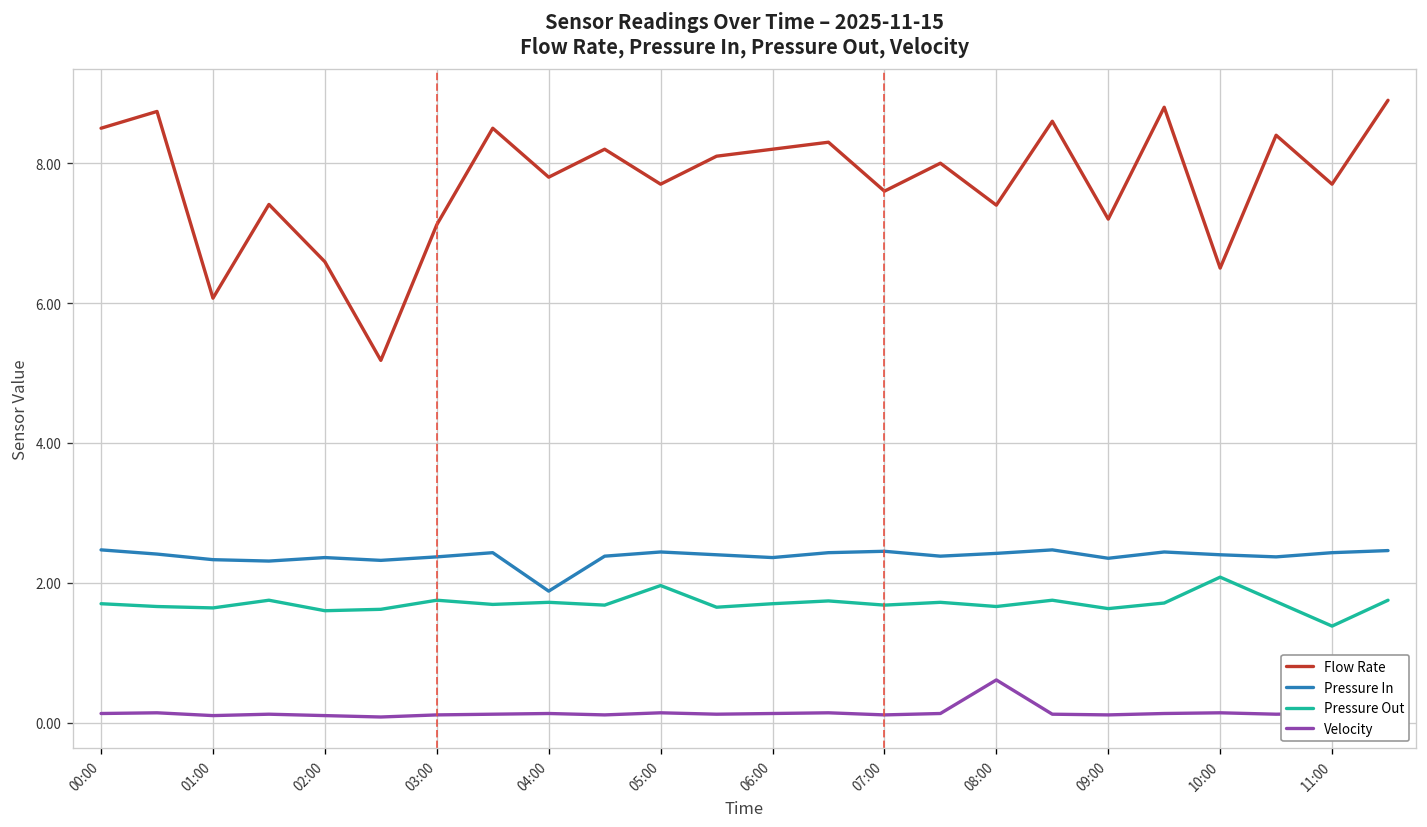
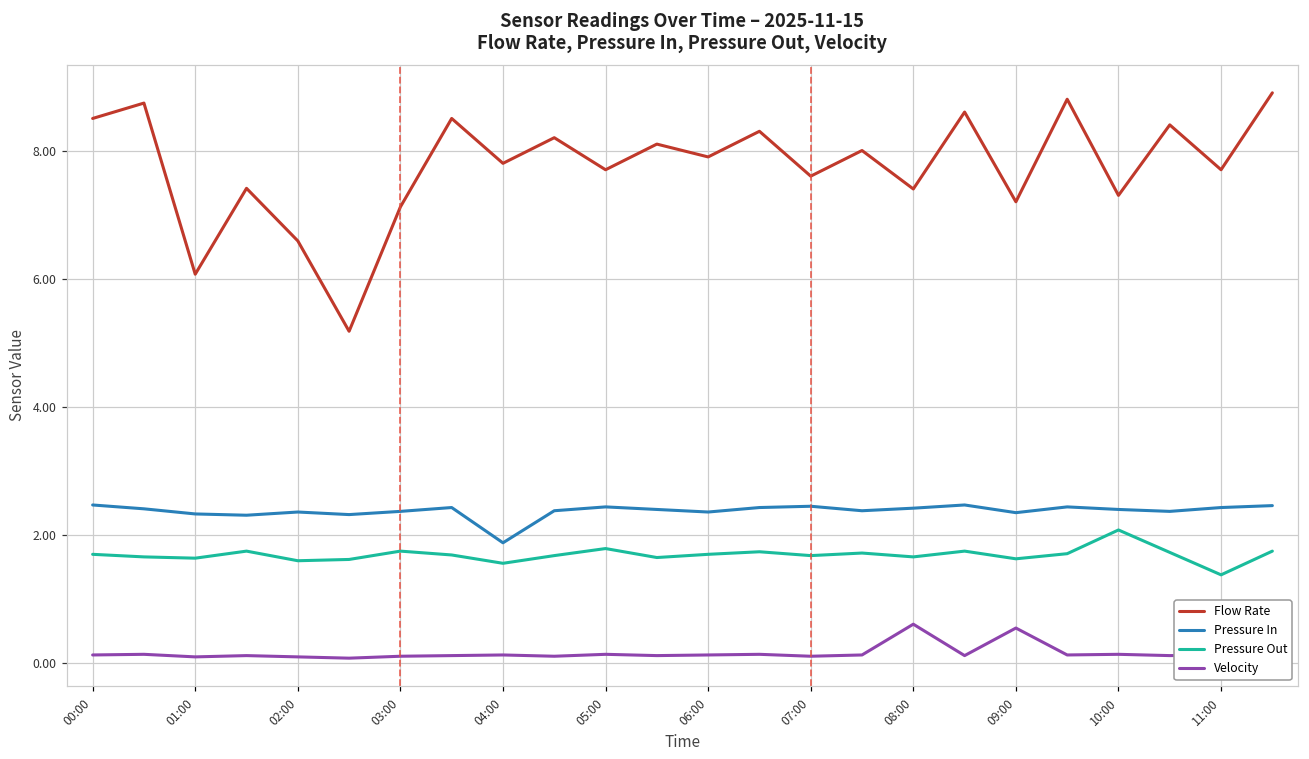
Pressure Out, 04:00: 1.7 -> 1.6
Pressure Out, 05:00: 2.0 -> 1.8
Flow Rate, 06:00: 8.2 -> 7.9
Velocity, 09:00: 0.1 -> 0.6
Flow Rate, 10:00: 6.5 -> 7.3
